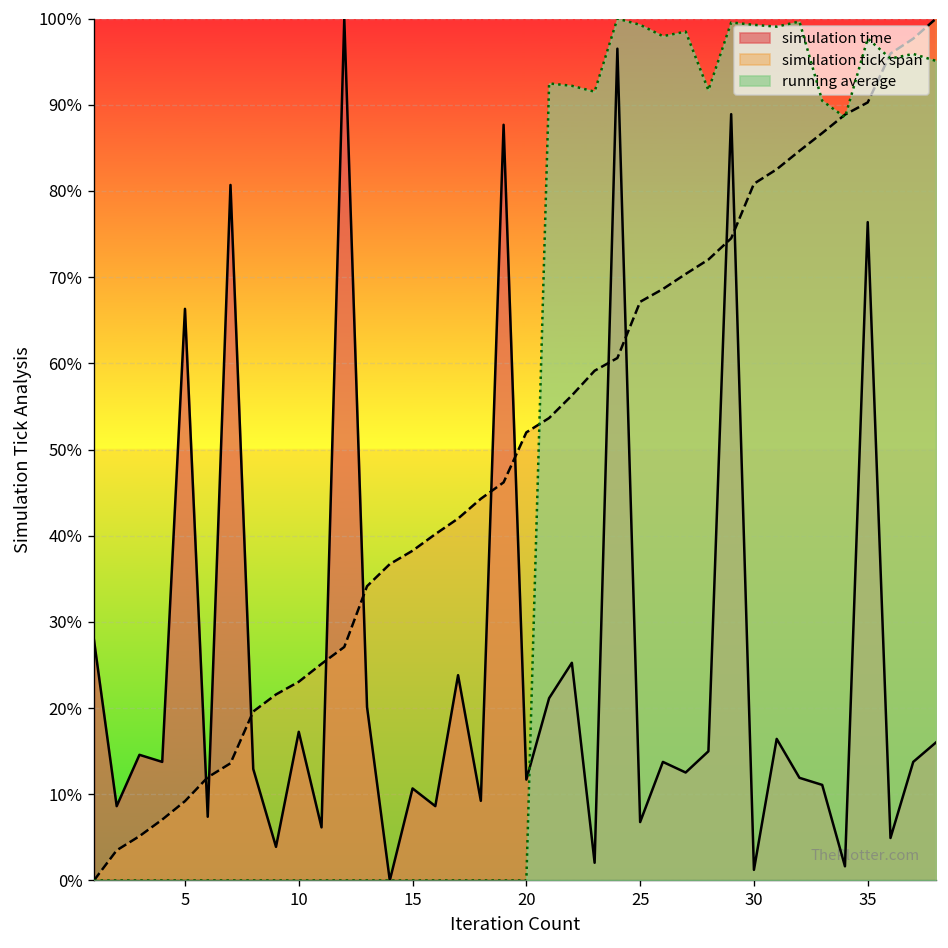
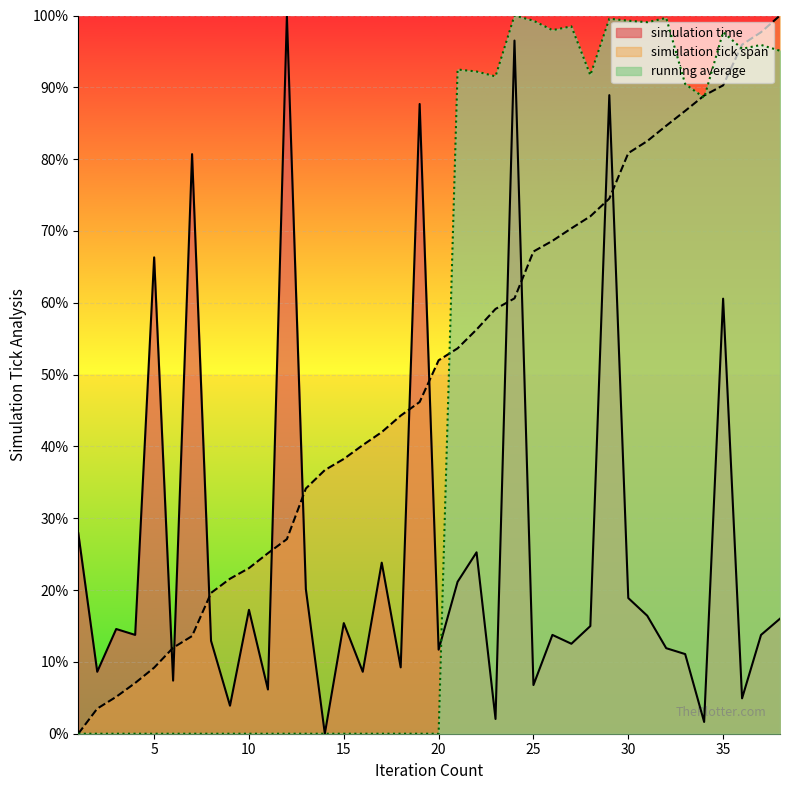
simulation time, 15: 11% -> 15%
simulation time, 30: 1% -> 19%
simulation time, 35: 76% -> 61%
